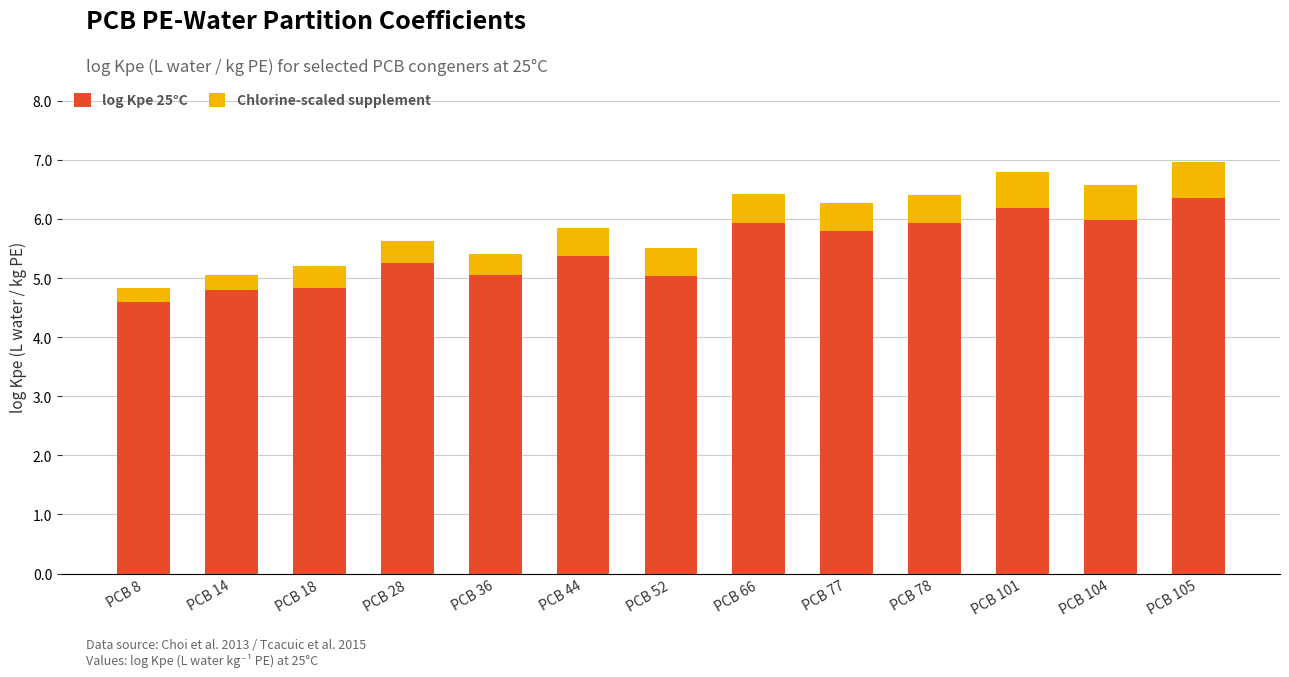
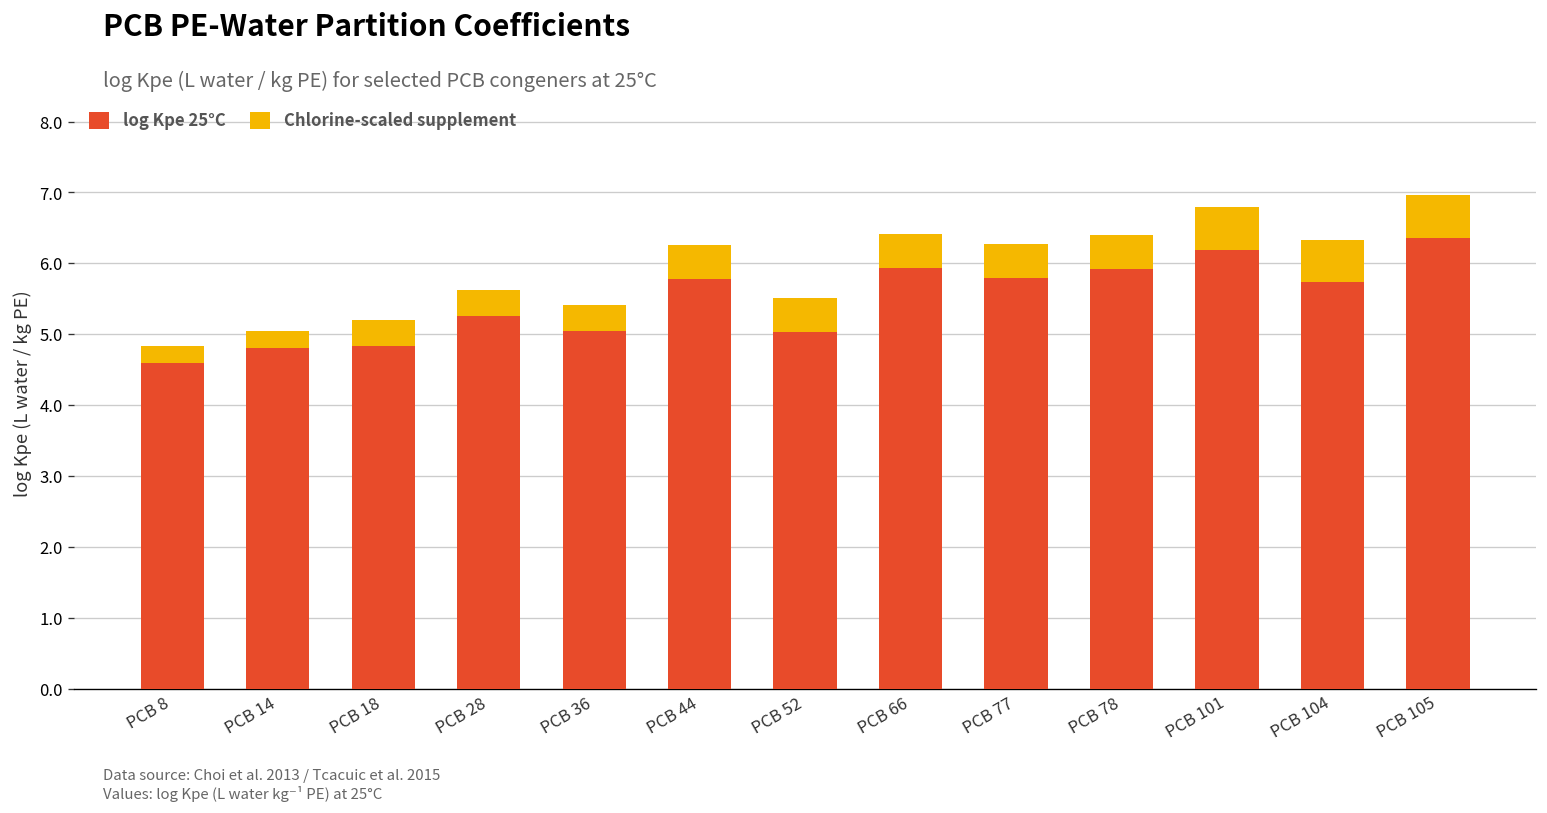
log Kpe 25°C, PCB 44: 5.4 -> 5.8
log Kpe 25°C, PCB 104: 6.0 -> 5.7
